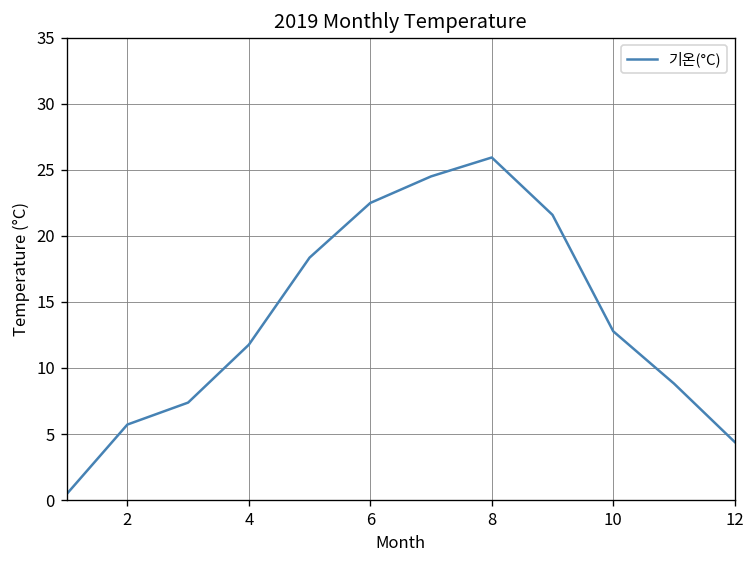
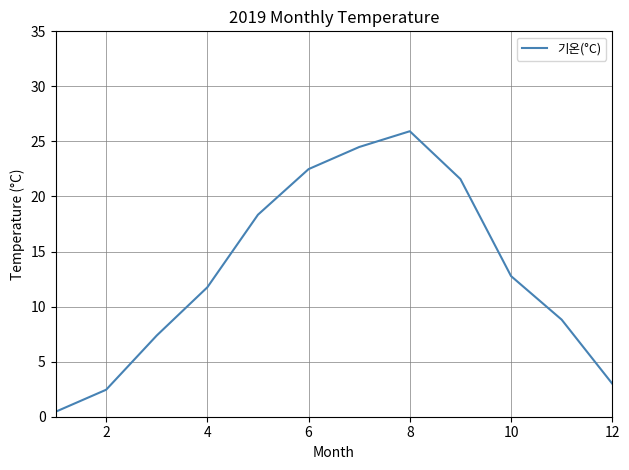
2: 5.7 -> 2.5
12: 4.4 -> 3.0
